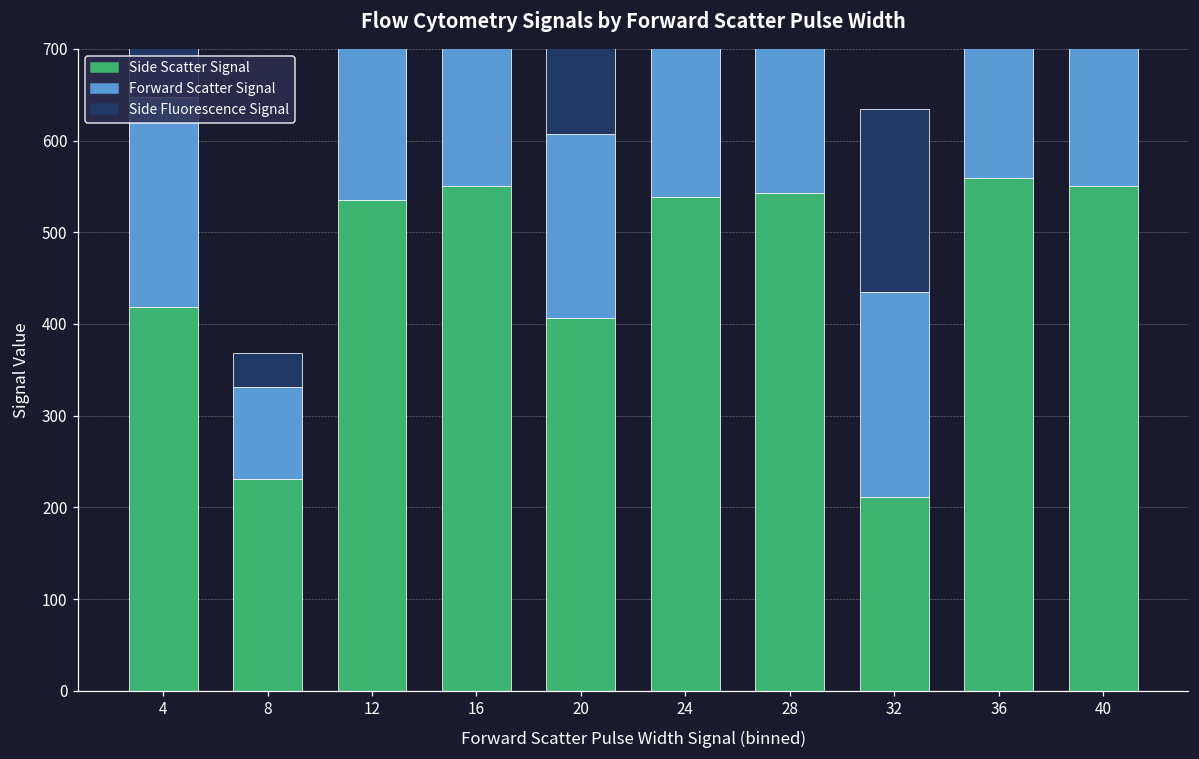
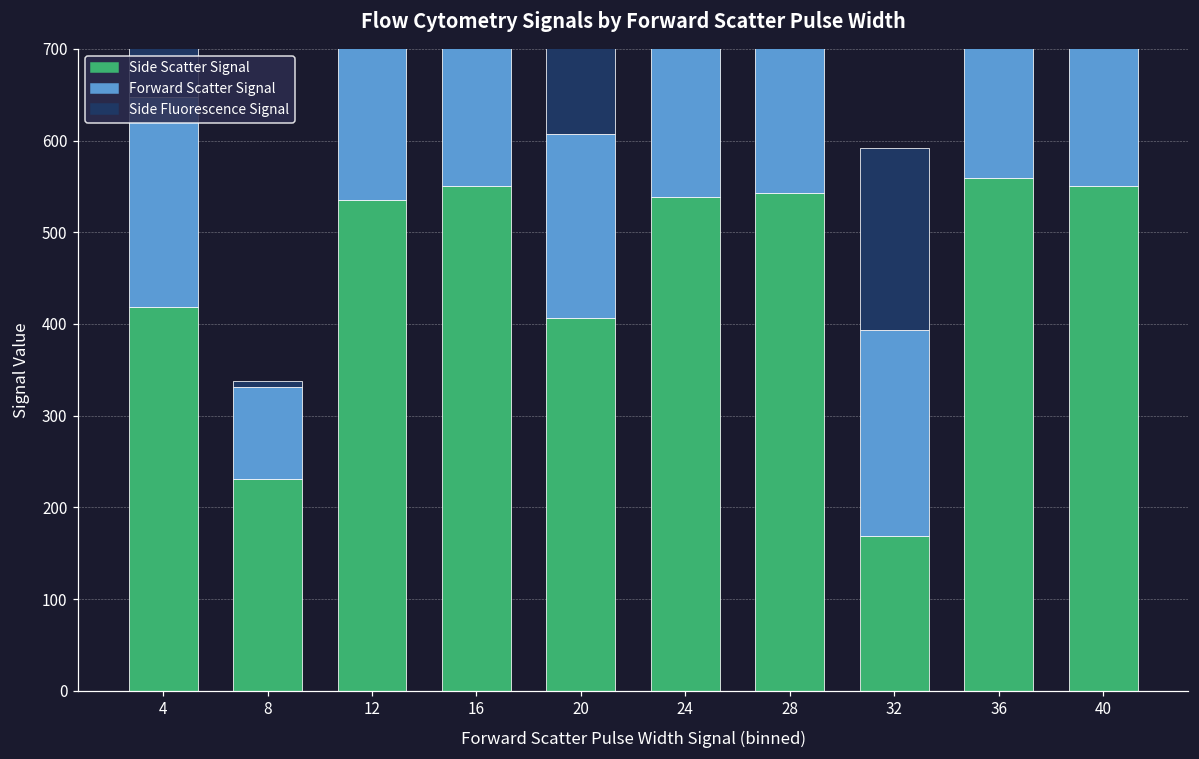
Side Fluorescence Signal, 8: 40 -> 10
Side Scatter Signal, 32: 210 -> 170
